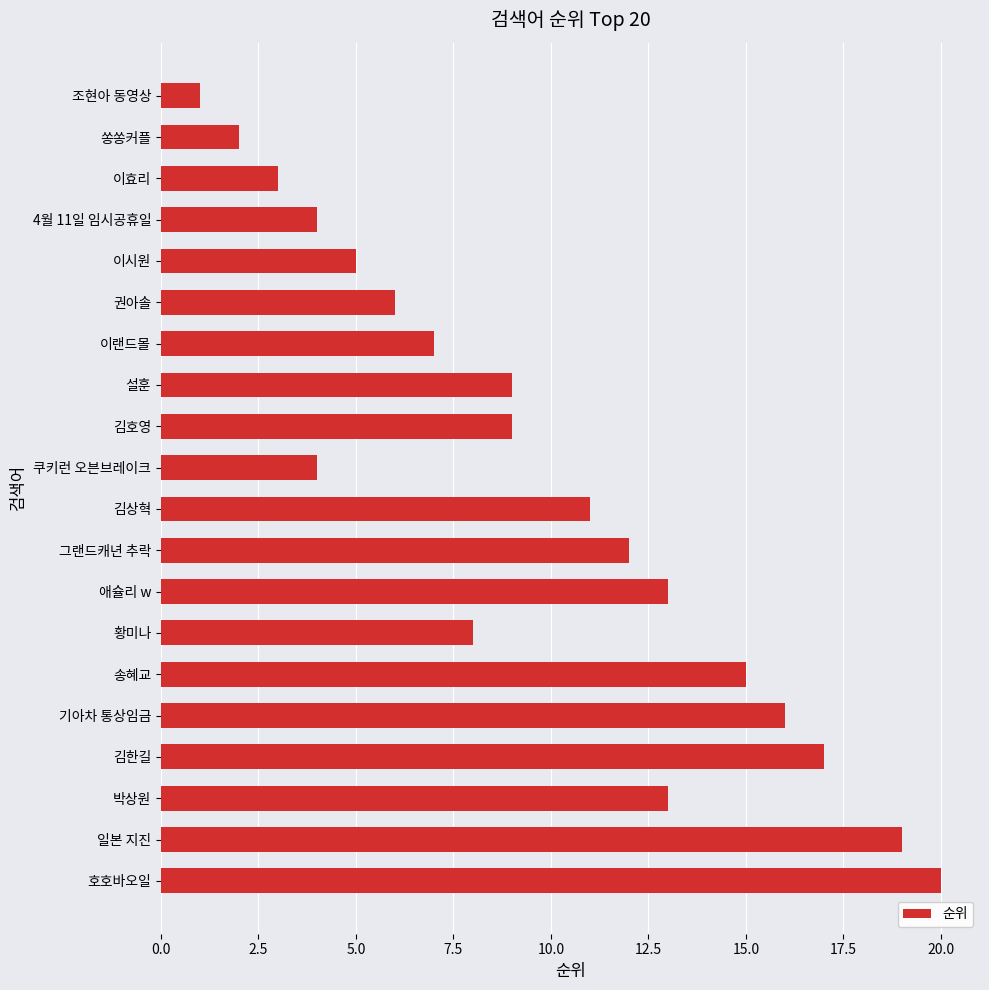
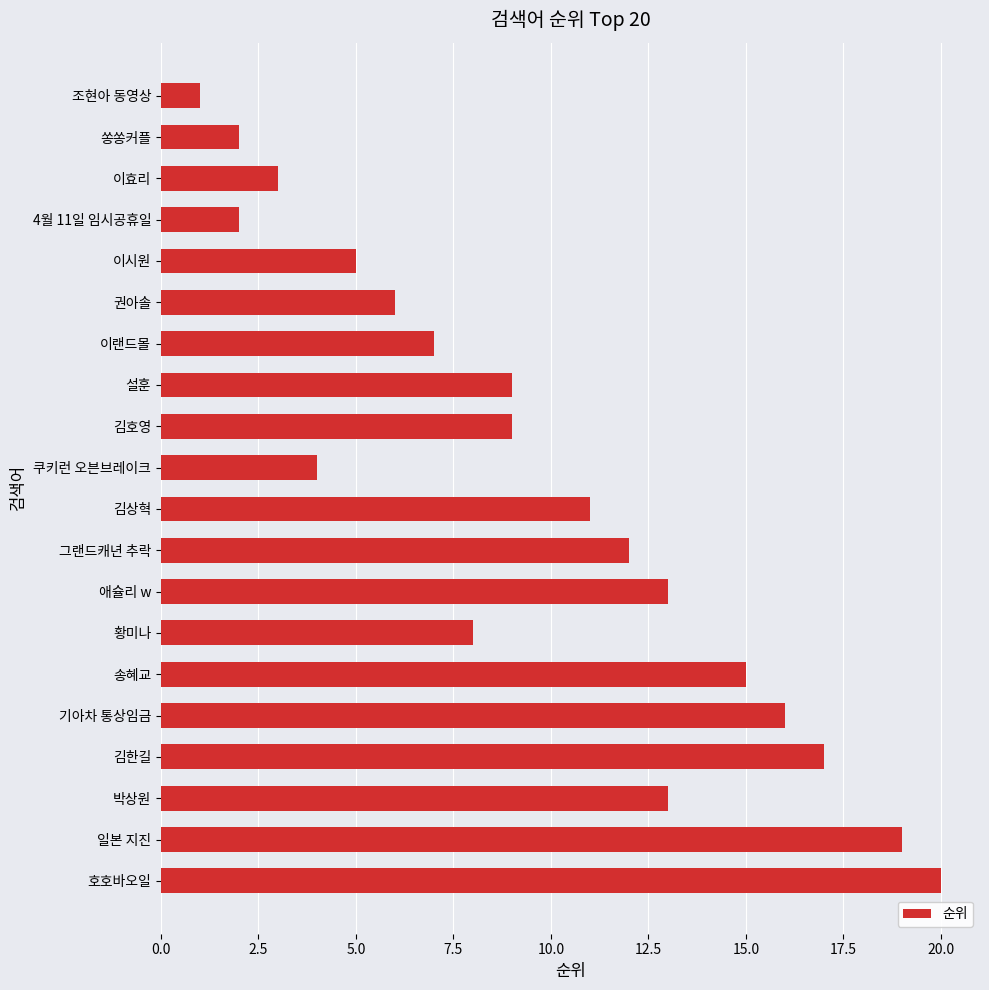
4월 11일 임시공휴일: 4 -> 2
